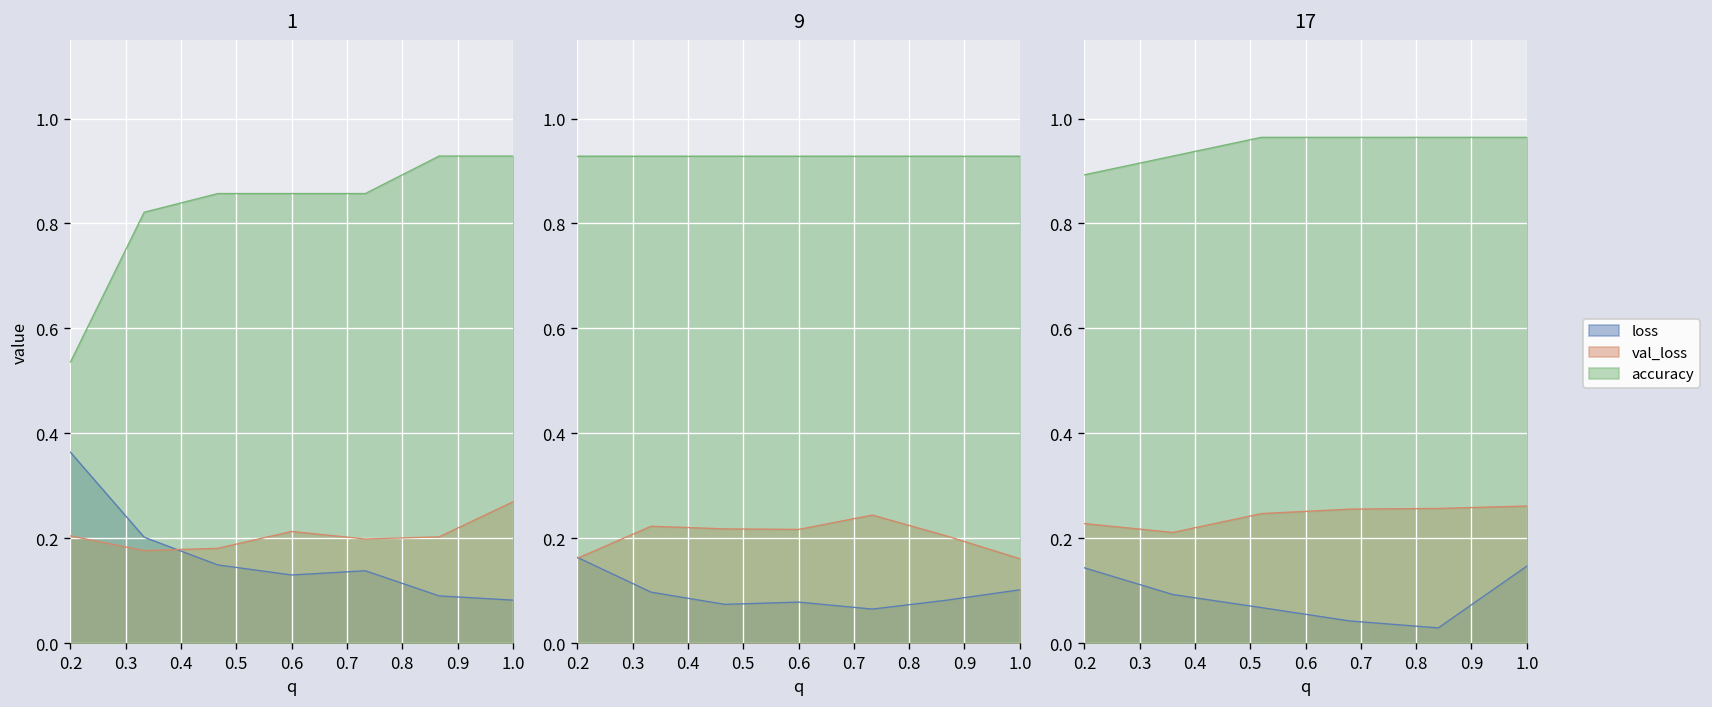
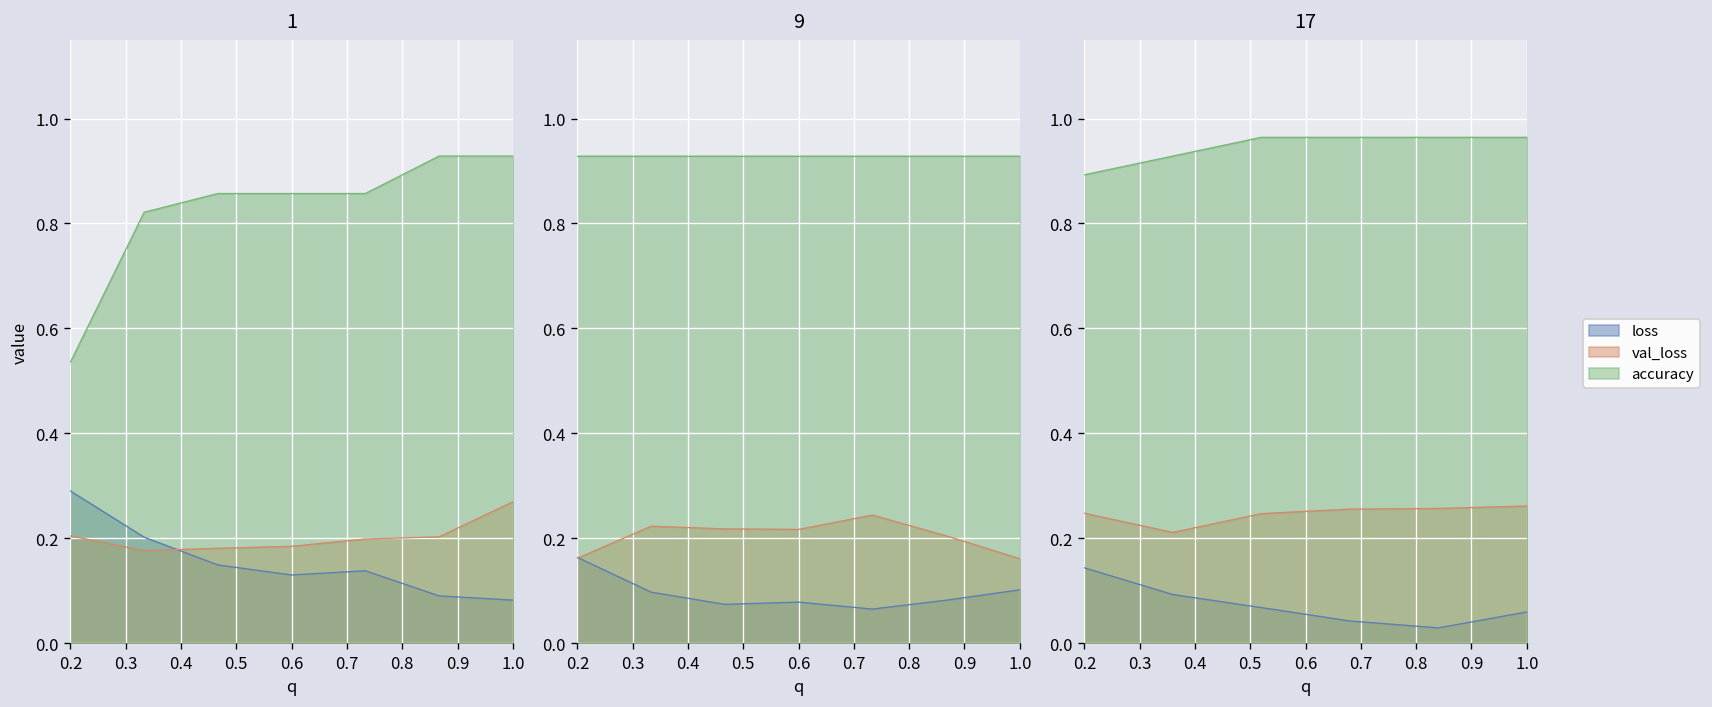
1, loss, 0.2: 0.36 -> 0.29
1, val_loss, 0.6: 0.21 -> 0.18
17, val_loss, 0.2: 0.23 -> 0.25
17, loss, 1.0: 0.15 -> 0.06
